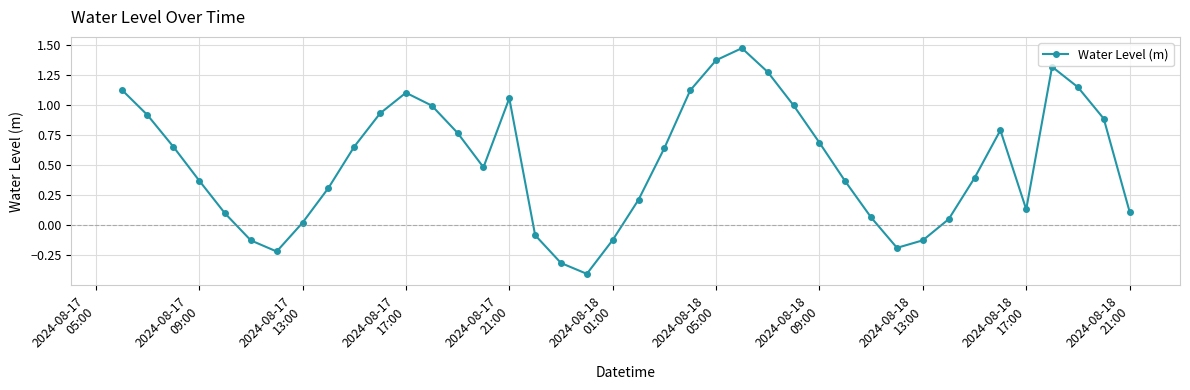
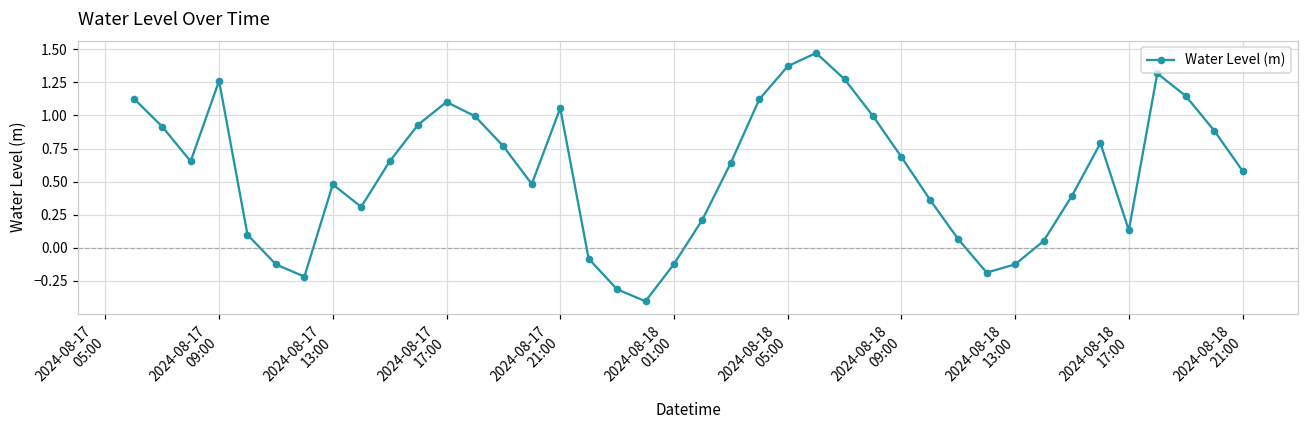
2024-08-17 09:00: 0.37 -> 1.26
2024-08-17 13:00: 0.02 -> 0.48
2024-08-18 21:00: 0.11 -> 0.58
